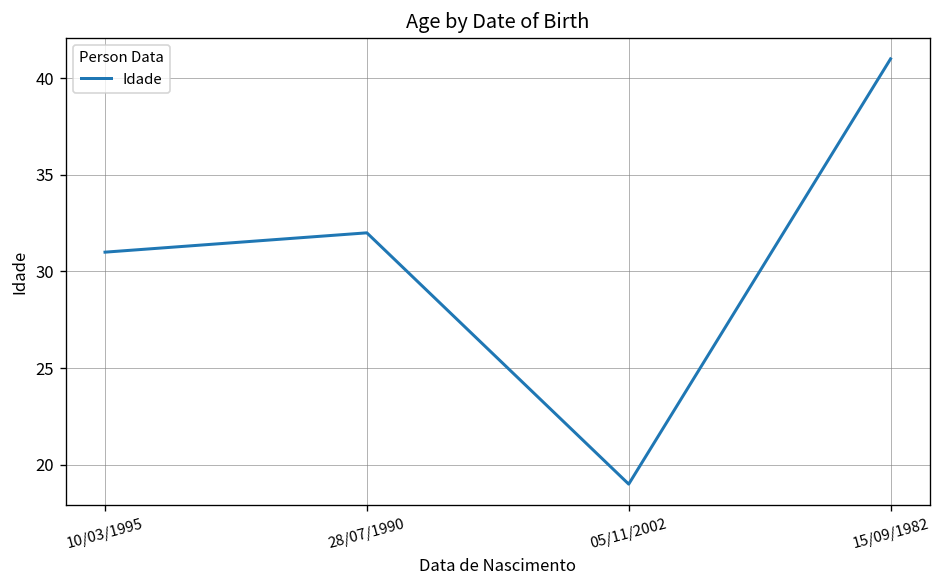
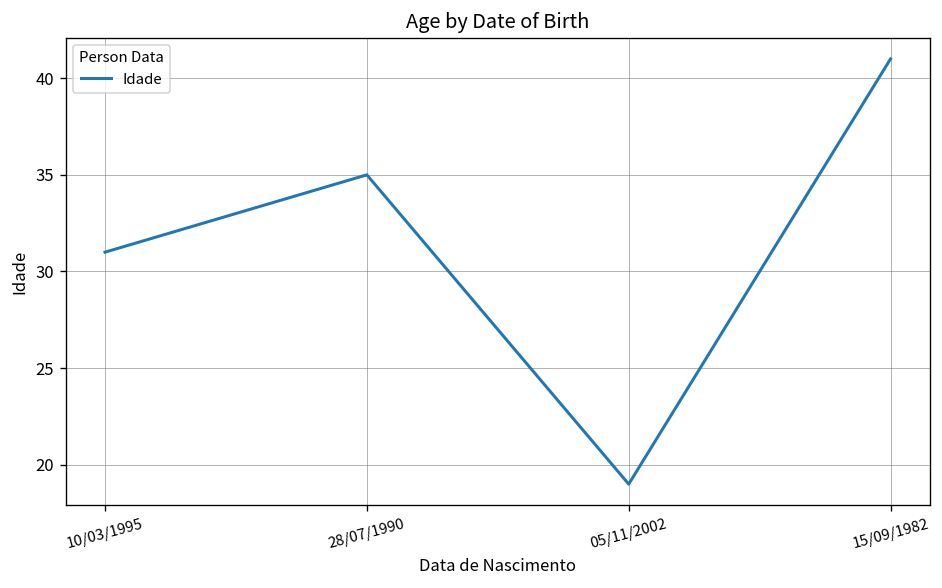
28/07/1990: 32 -> 35
